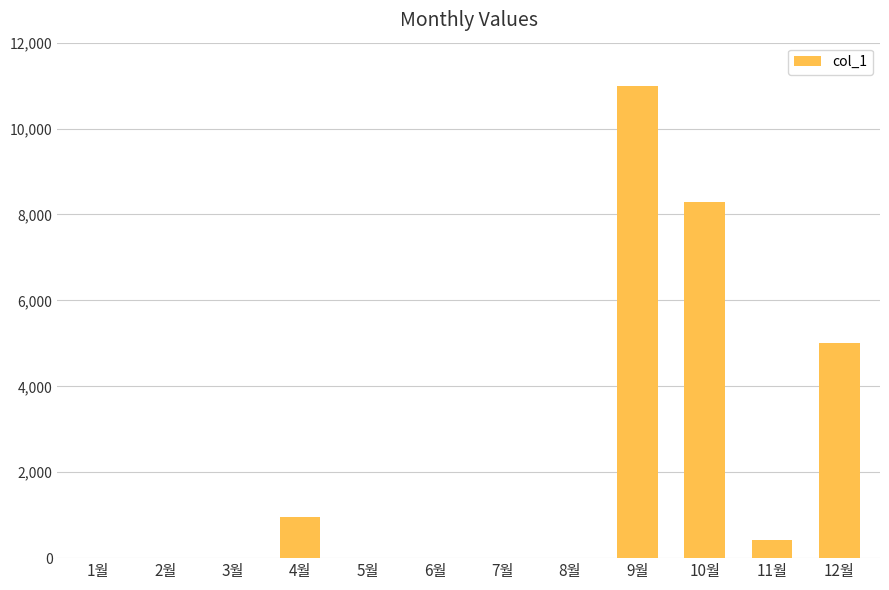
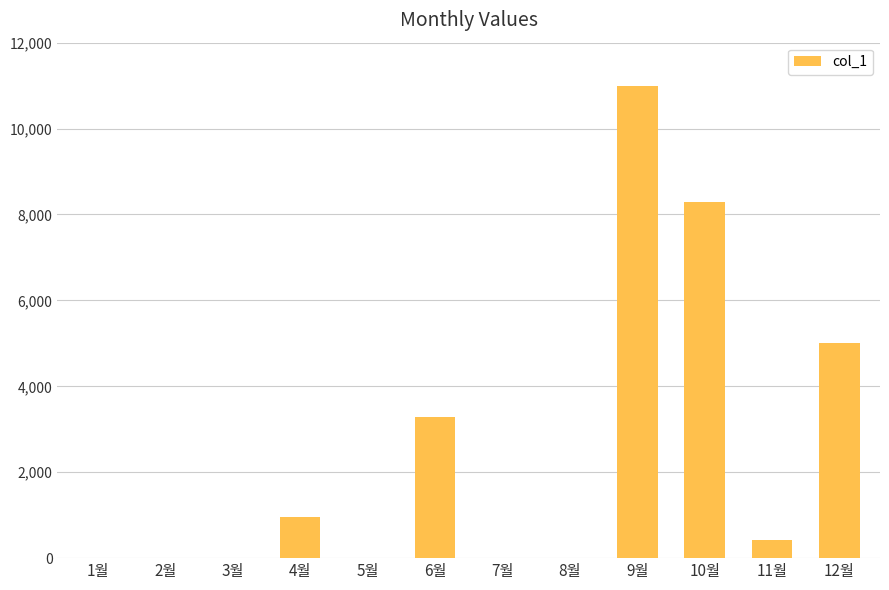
6월: 0 -> 3,300
